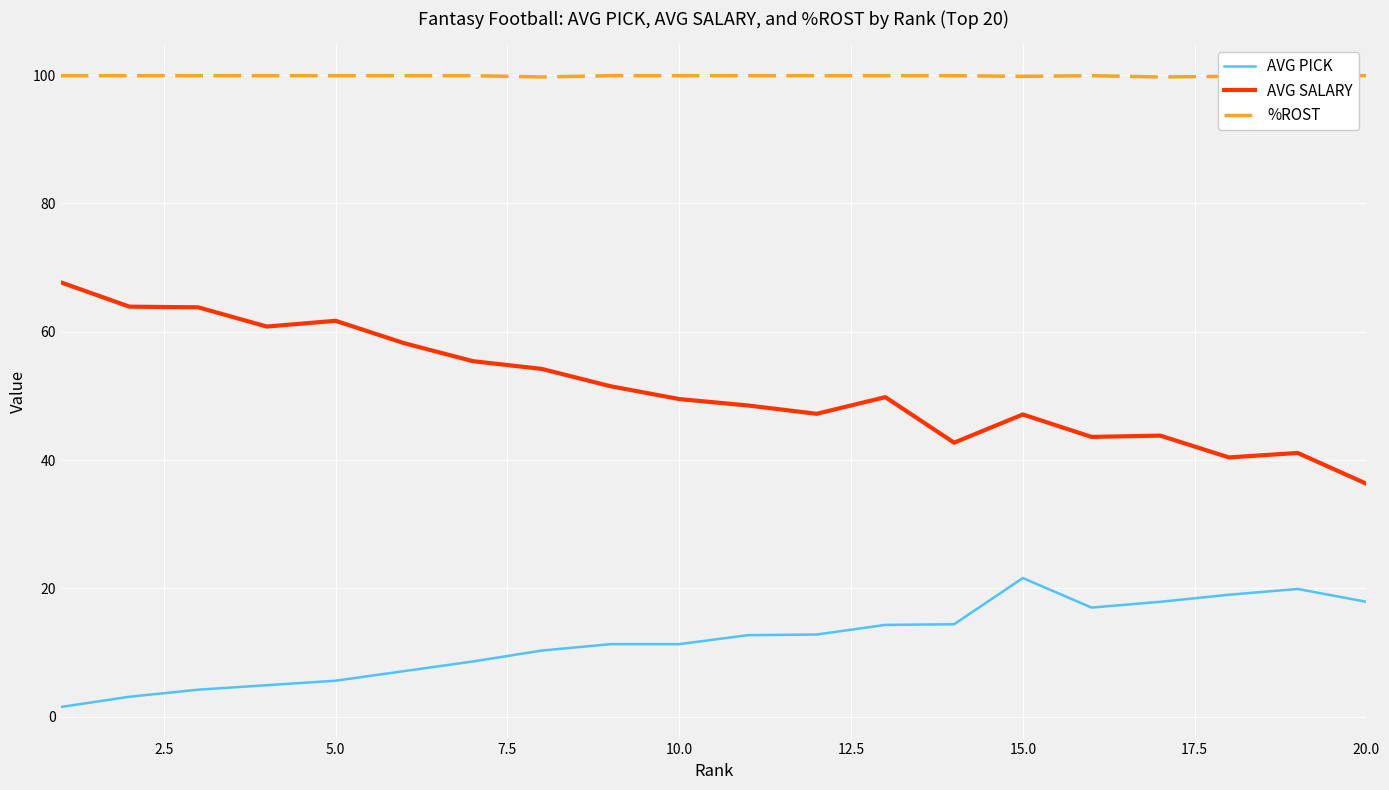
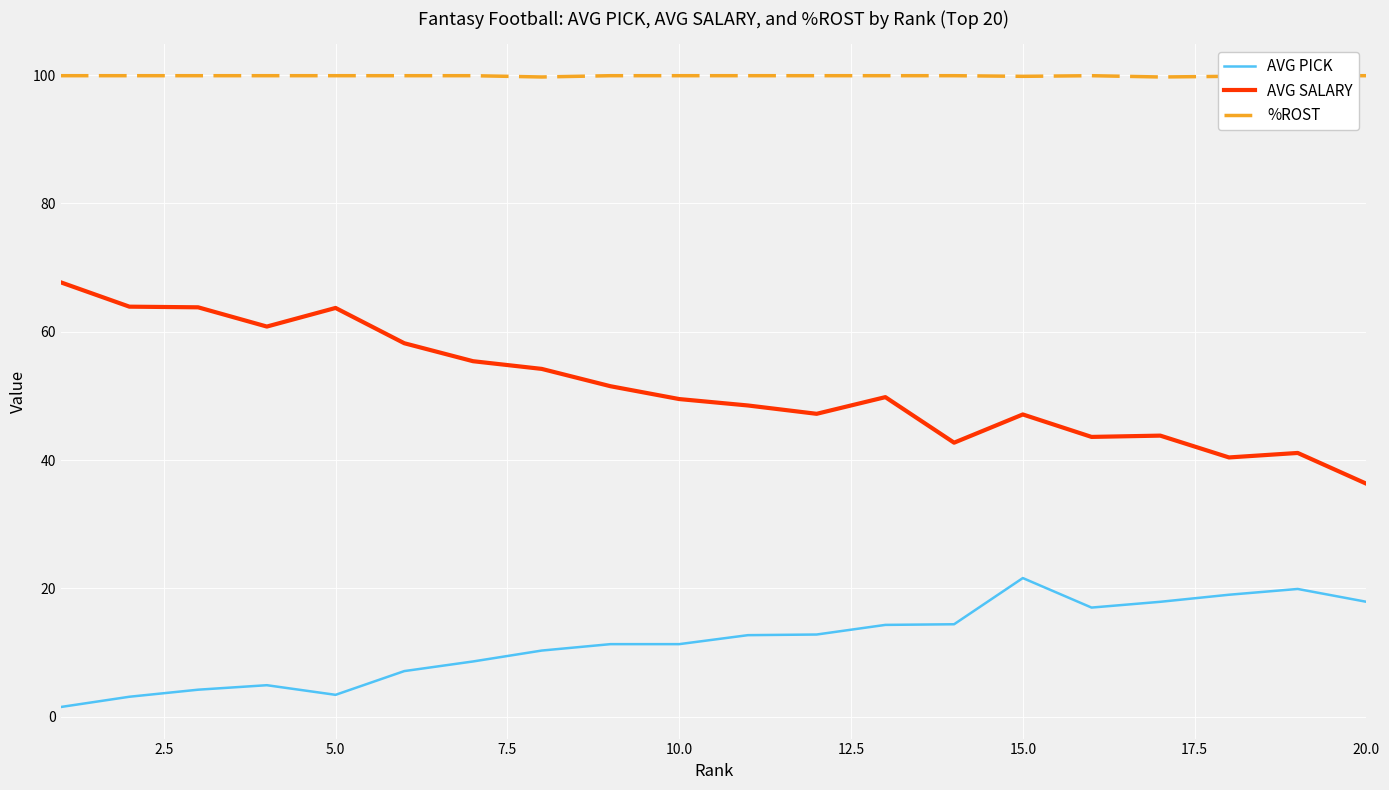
AVG PICK, 5.0: 6 -> 3
AVG SALARY, 5.0: 62 -> 64
